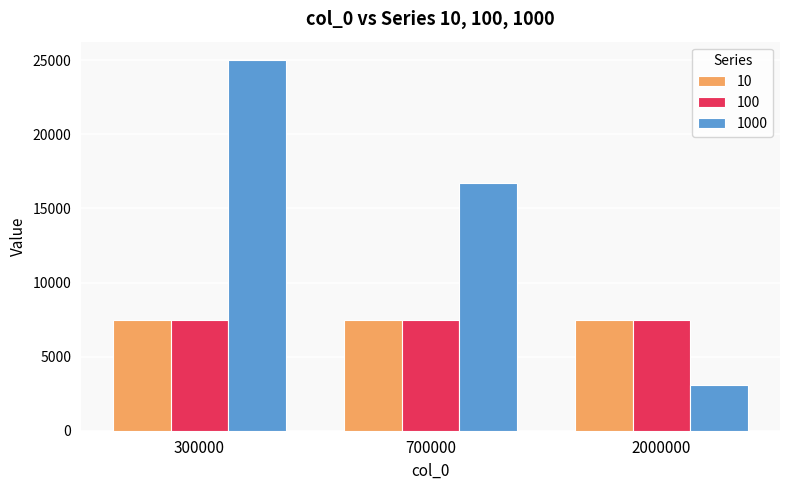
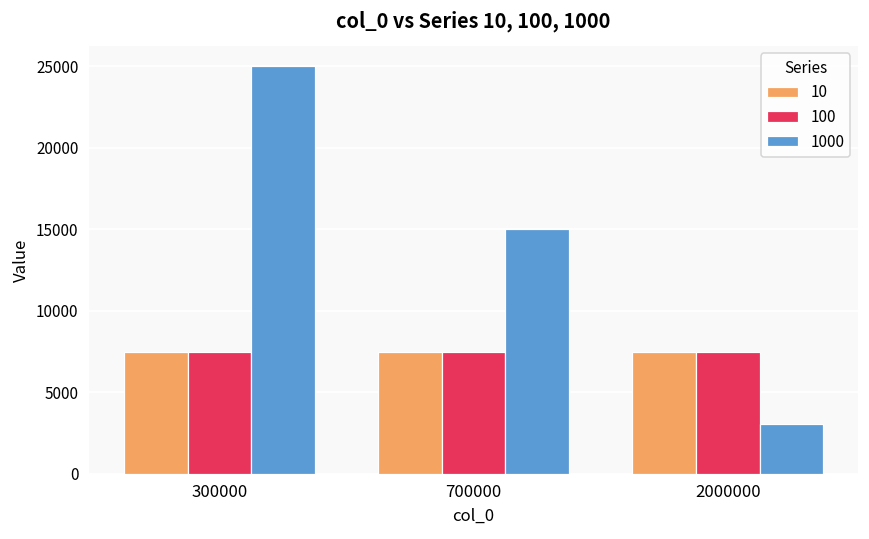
1000, 700000: 16700 -> 15000
